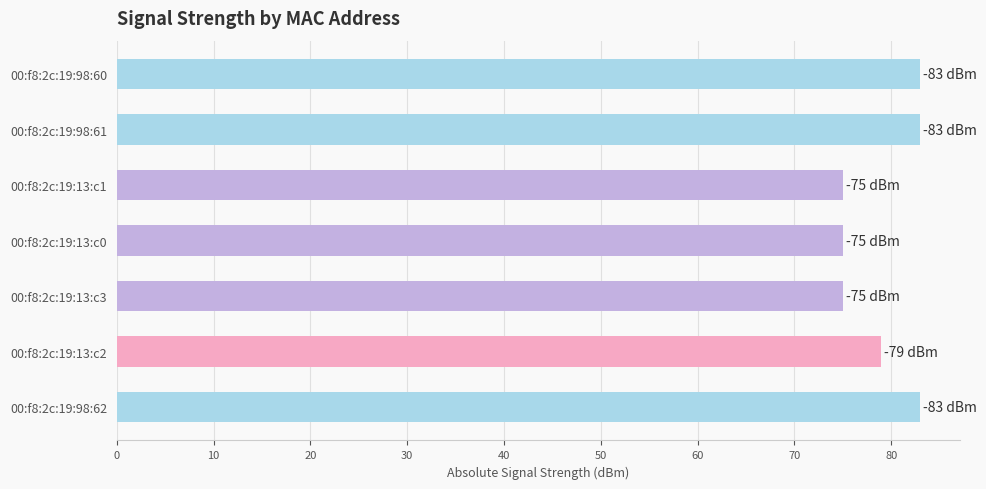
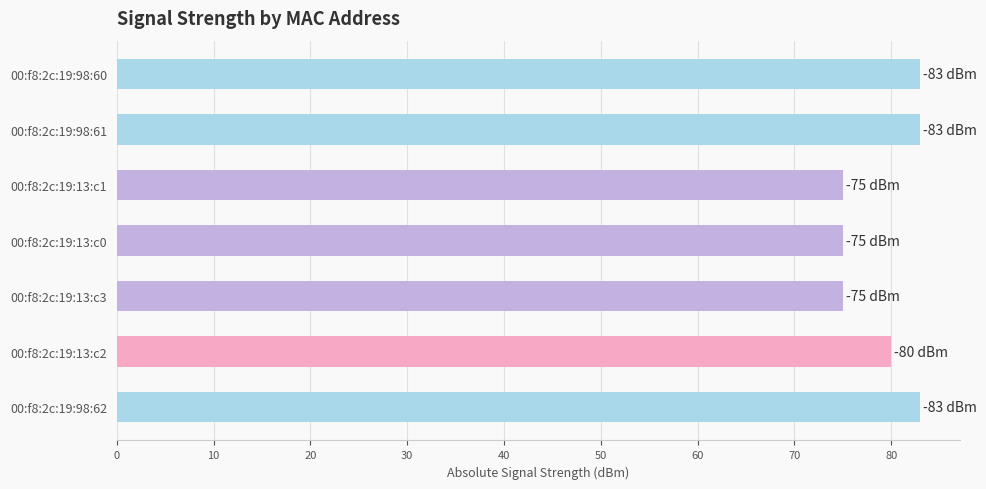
00:f8:2c:19:13:c2: -79 -> -80
